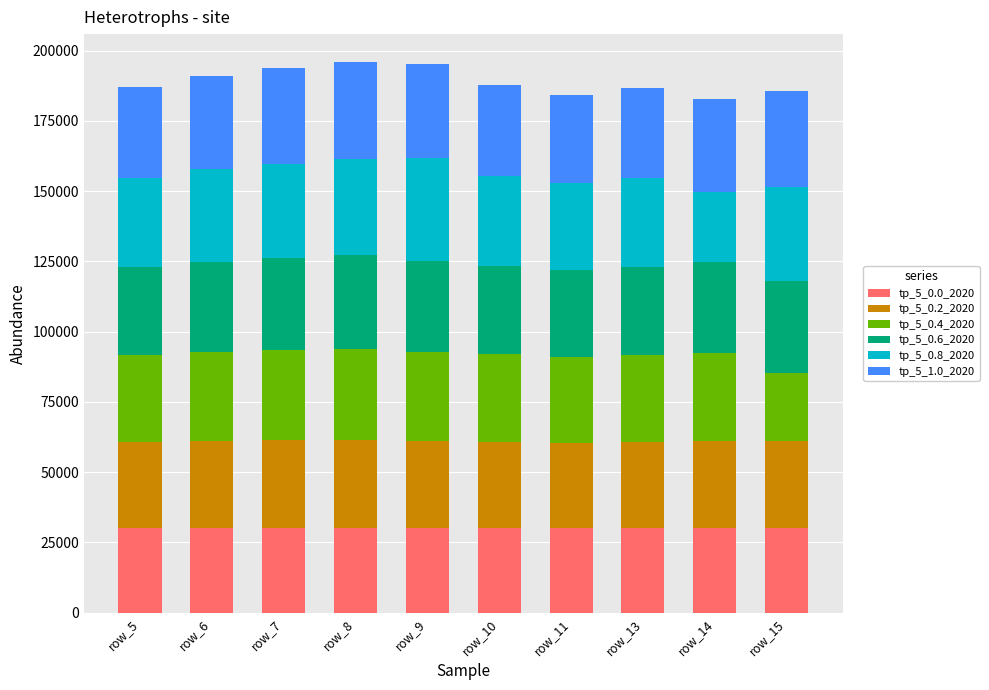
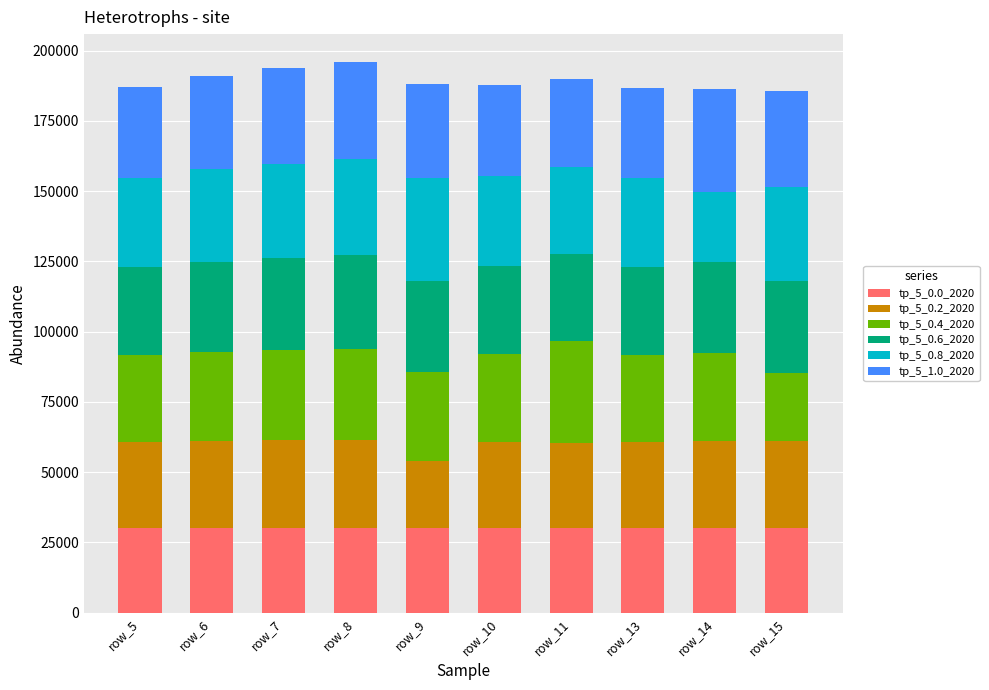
tp_5_0.2_2020, row_9: 31000 -> 24000
tp_5_0.4_2020, row_11: 31000 -> 36000
tp_5_1.0_2020, row_14: 33000 -> 37000
